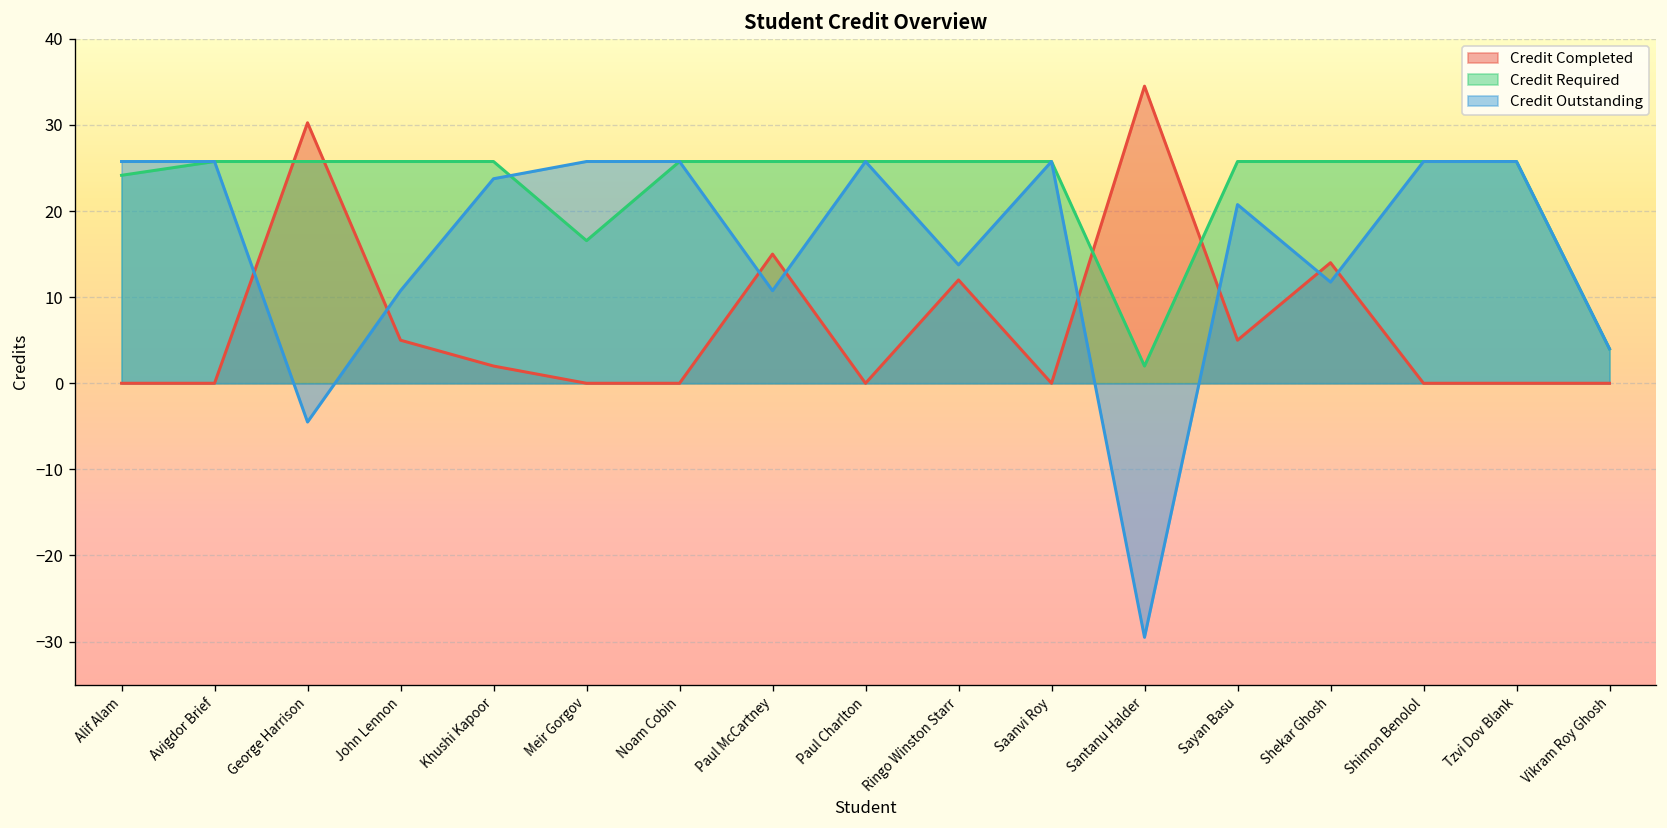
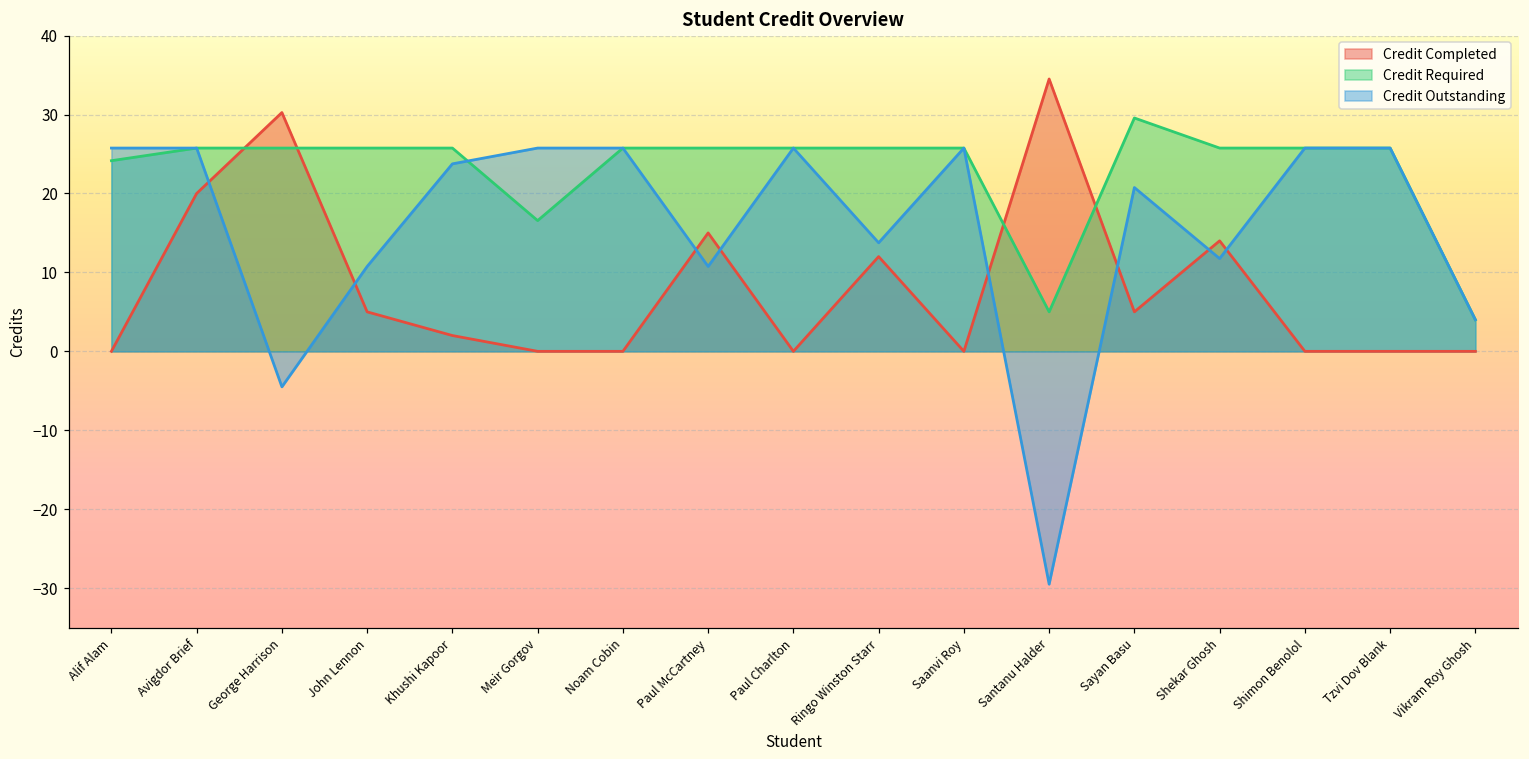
Credit Completed, Avigdor Brief: 0 -> 20
Credit Required, Santanu Halder: 2 -> 5
Credit Required, Sayan Basu: 26 -> 30
